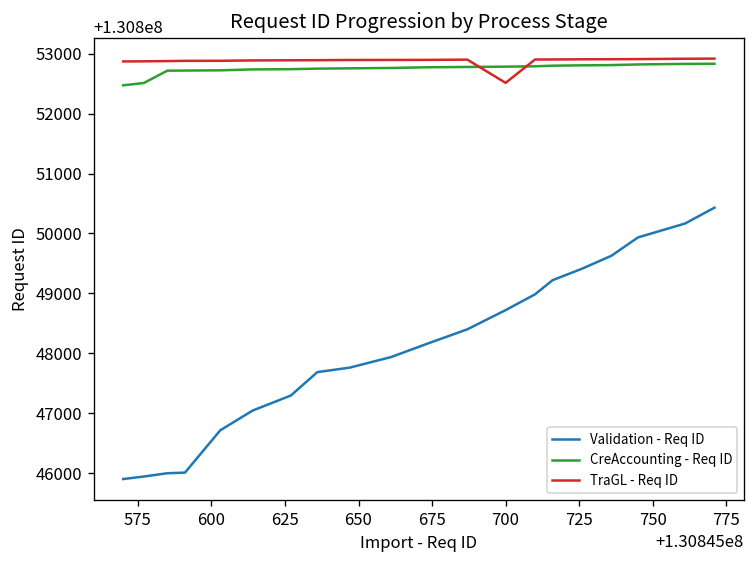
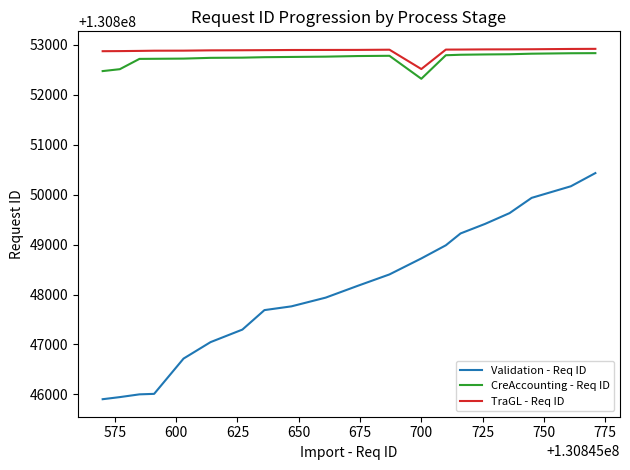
CreAccounting - Req ID, 700: 130852800 -> 130852300
